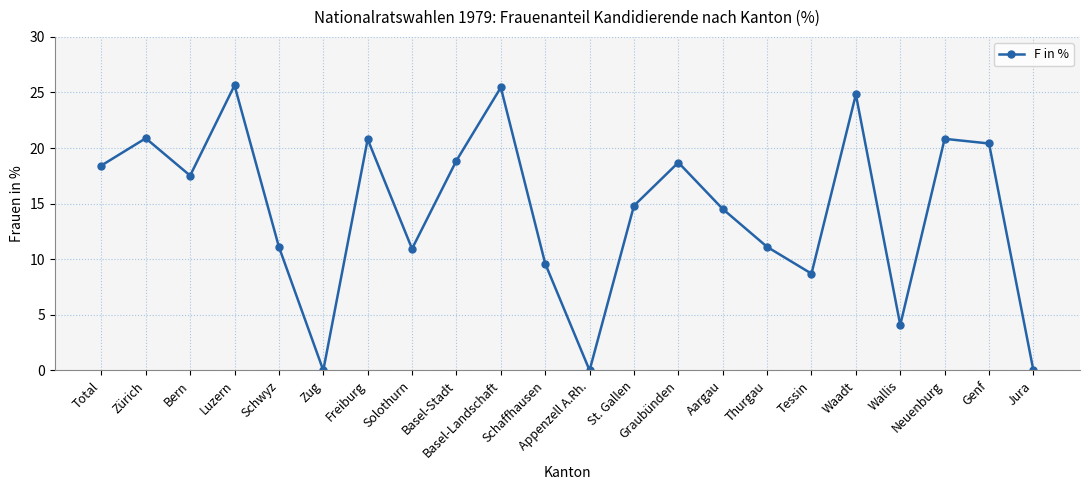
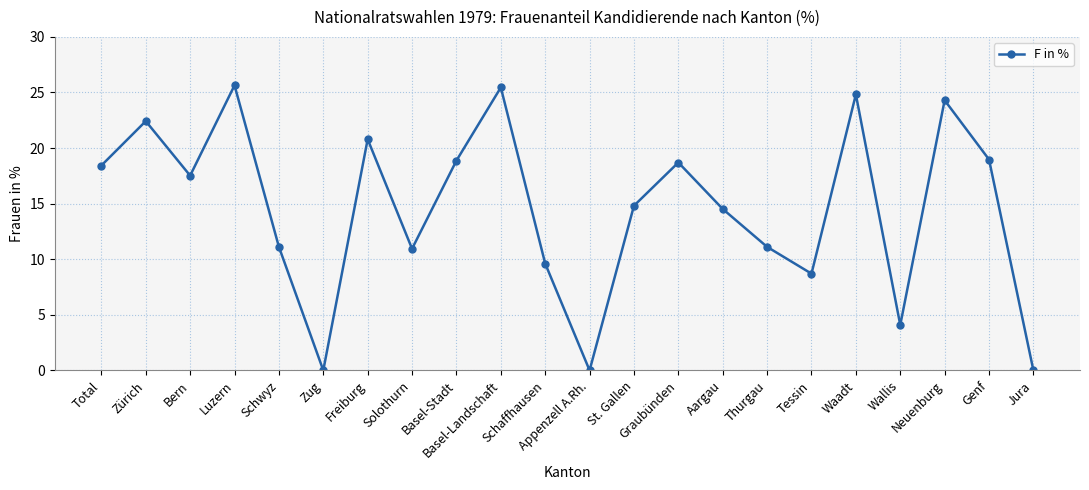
Zürich: 20.9 -> 22.4
Neuenburg: 20.8 -> 24.3
Genf: 20.4 -> 19.0
